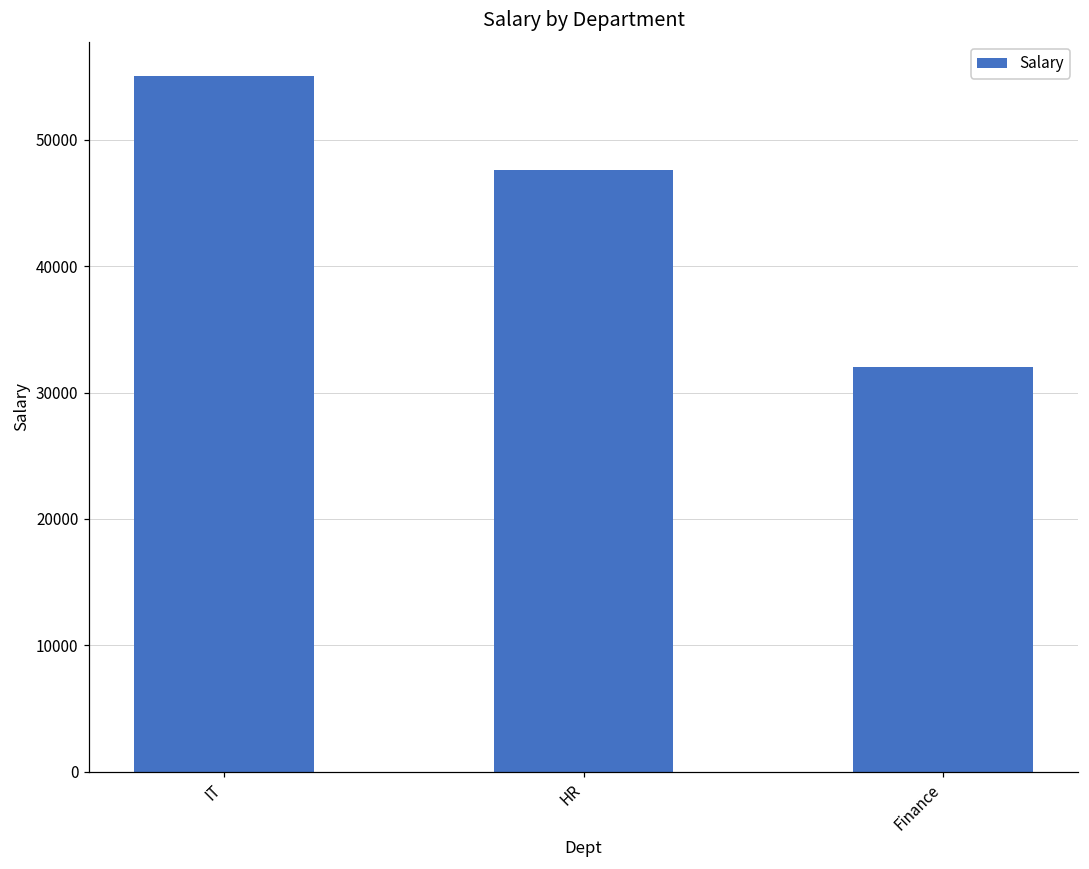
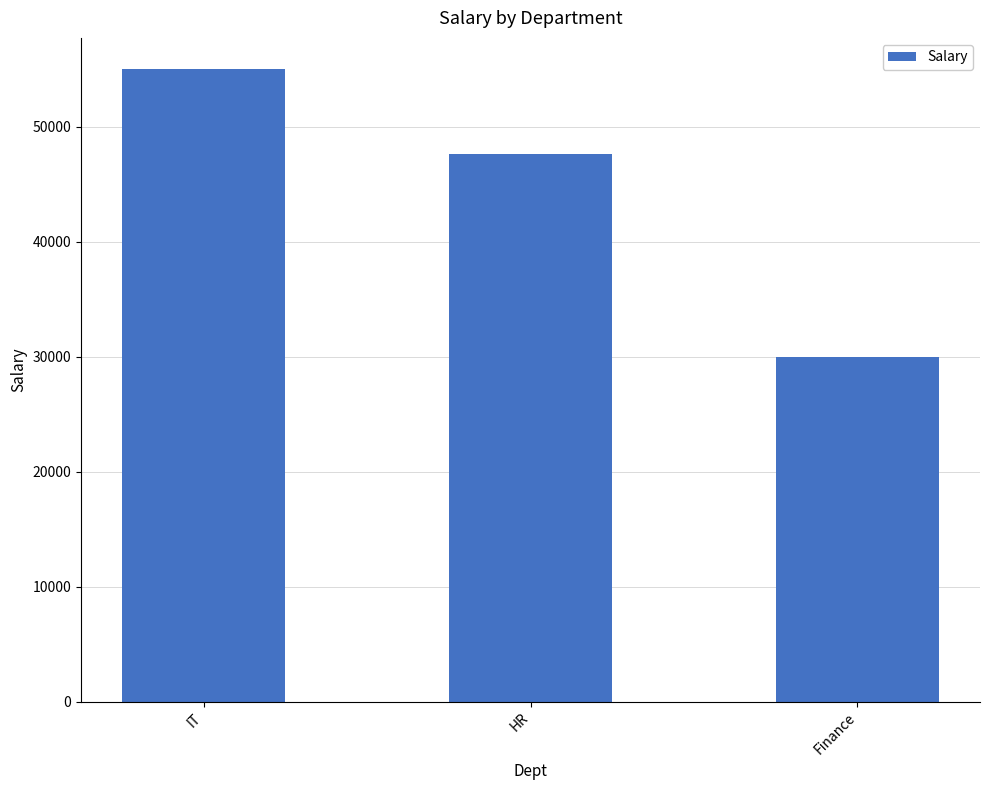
Finance: 32000 -> 30000
